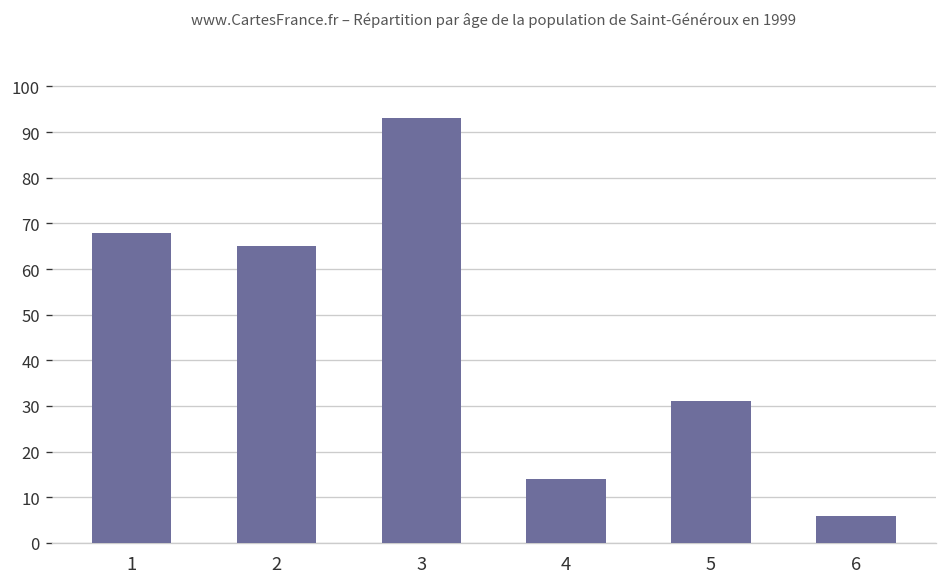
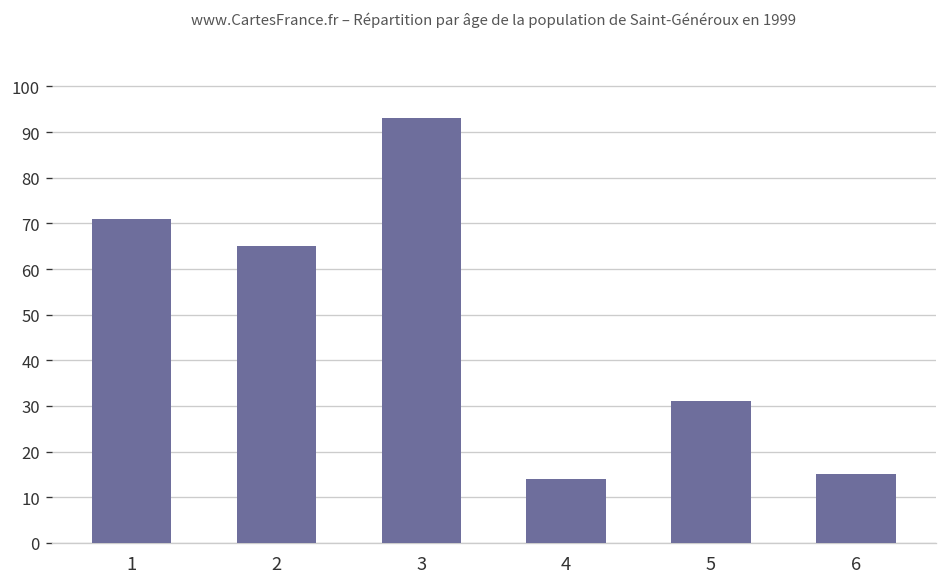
1: 68 -> 71
6: 6 -> 15
